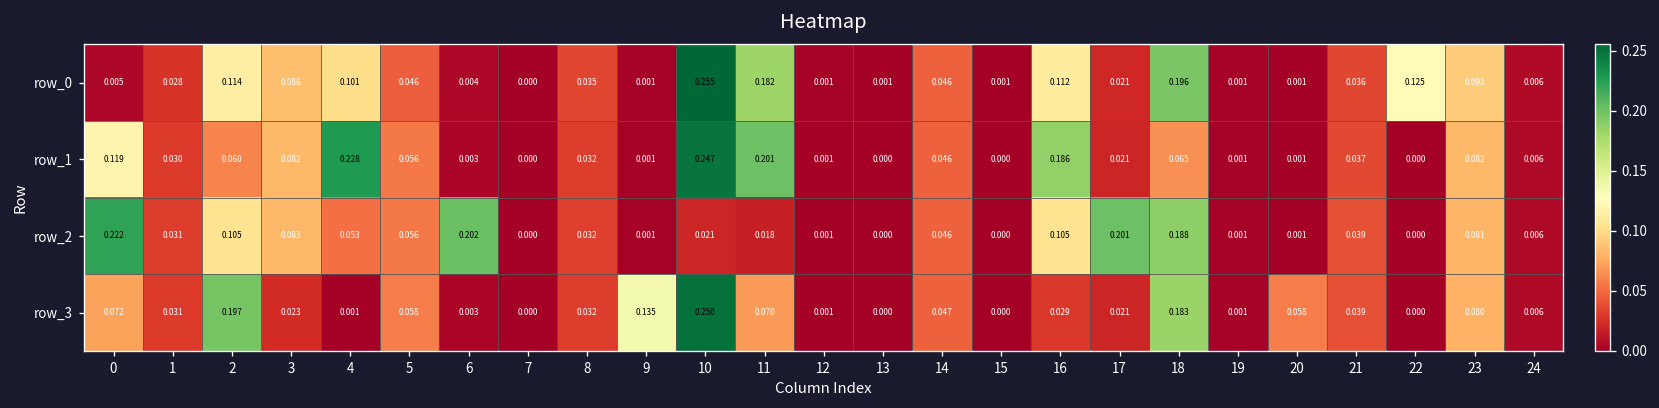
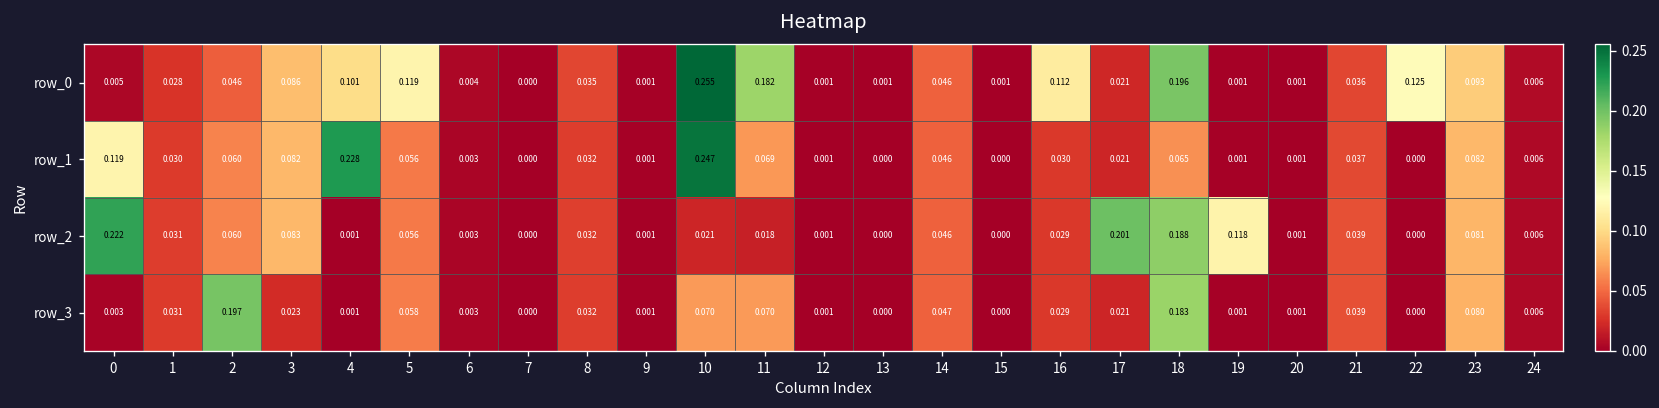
row_0, 2: 0.114 -> 0.046
row_0, 5: 0.046 -> 0.119
row_1, 11: 0.201 -> 0.069
row_1, 16: 0.186 -> 0.030
row_2, 2: 0.105 -> 0.060
row_2, 4: 0.053 -> 0.001
row_2, 6: 0.202 -> 0.003
row_2, 16: 0.105 -> 0.029
row_2, 19: 0.001 -> 0.118
row_3, 0: 0.072 -> 0.003
row_3, 9: 0.135 -> 0.001
row_3, 10: 0.250 -> 0.070
row_3, 20: 0.058 -> 0.001
